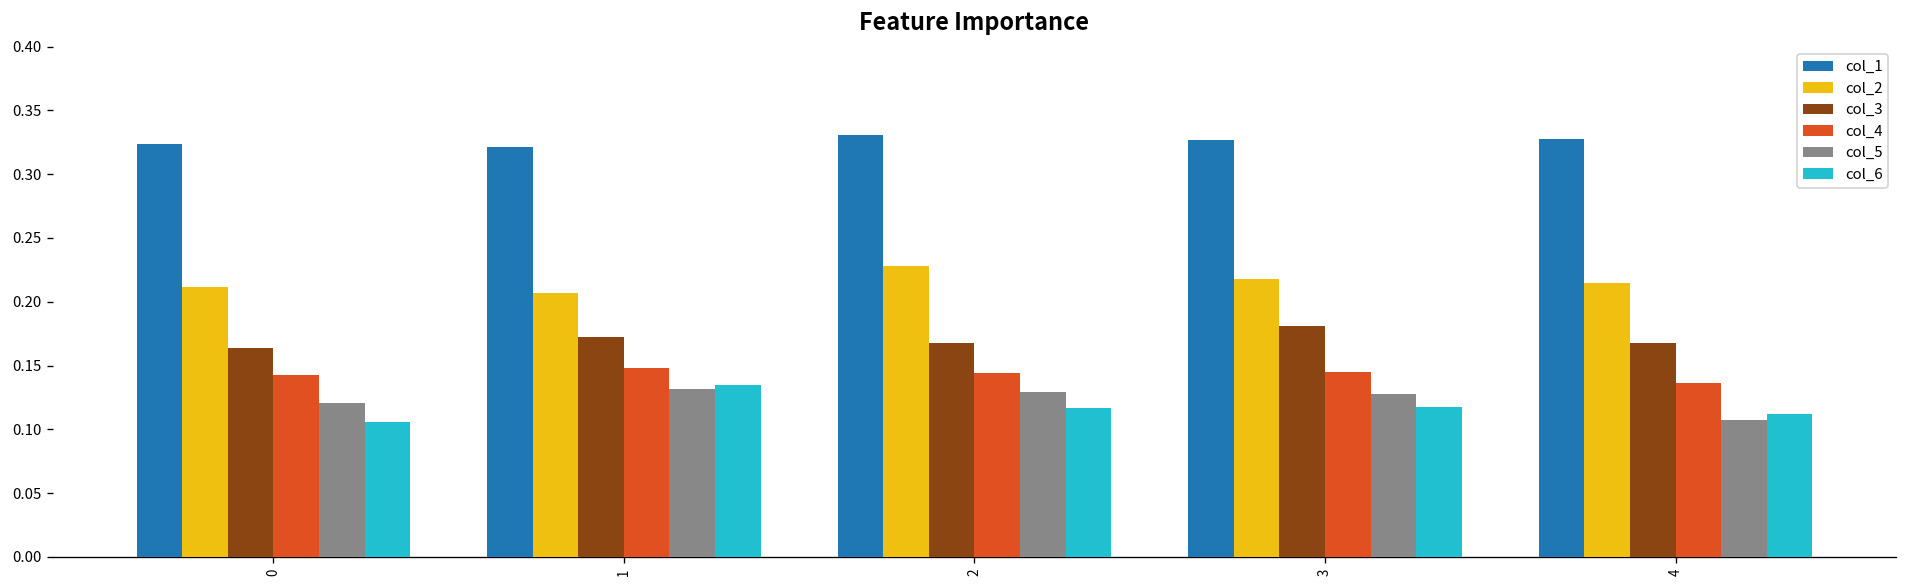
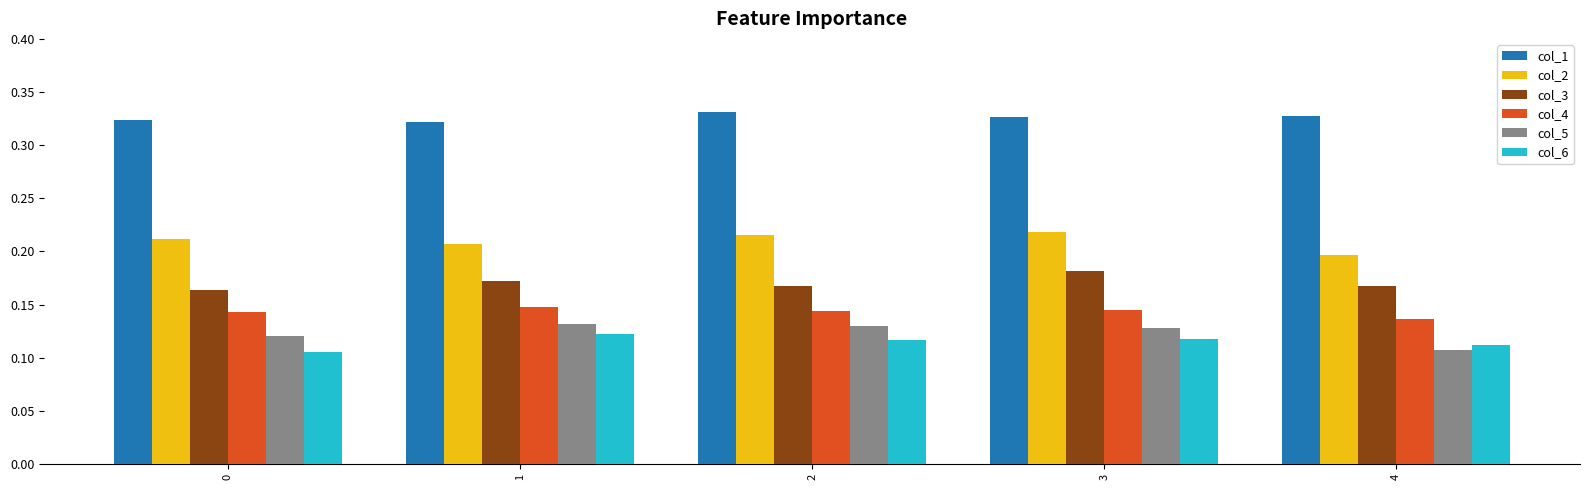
col_6, 1: 0.135 -> 0.123
col_2, 2: 0.228 -> 0.216
col_2, 4: 0.215 -> 0.197
